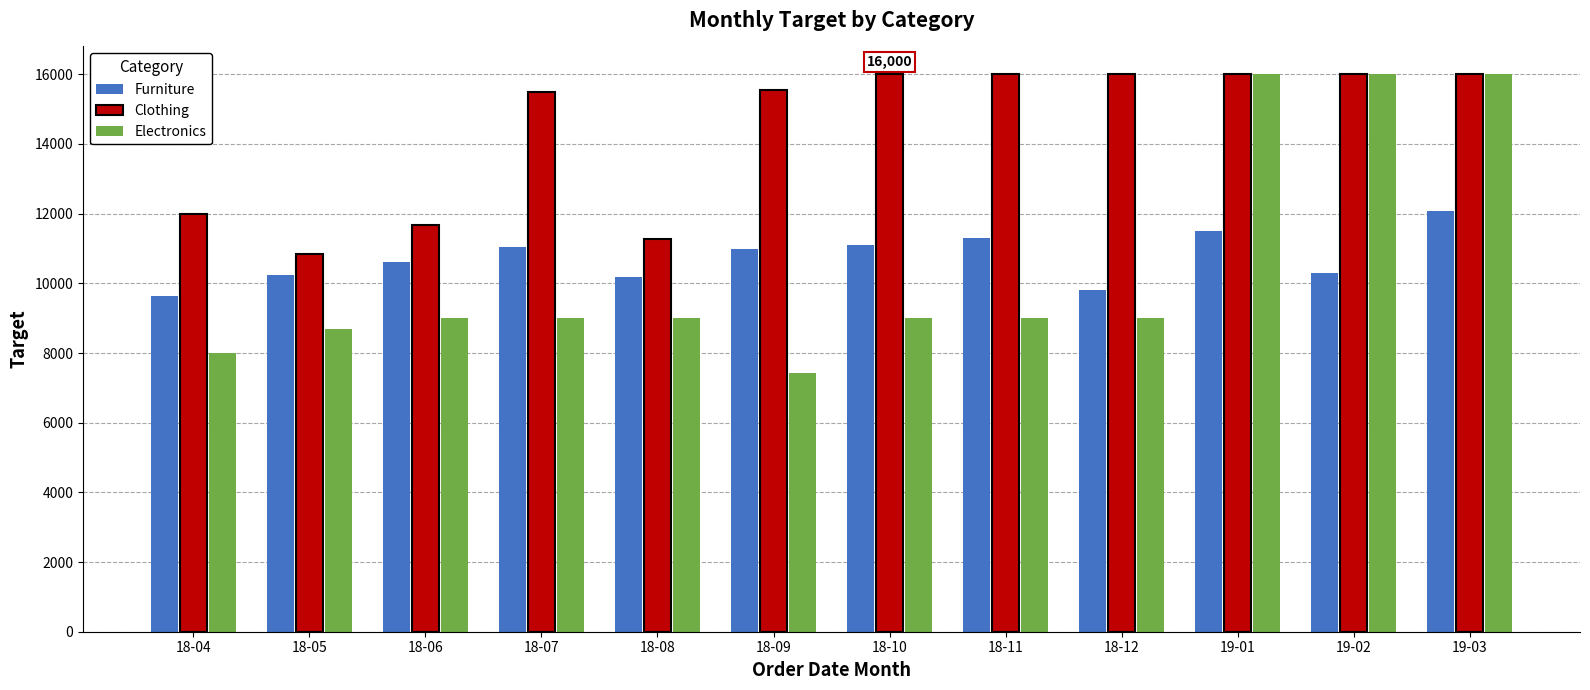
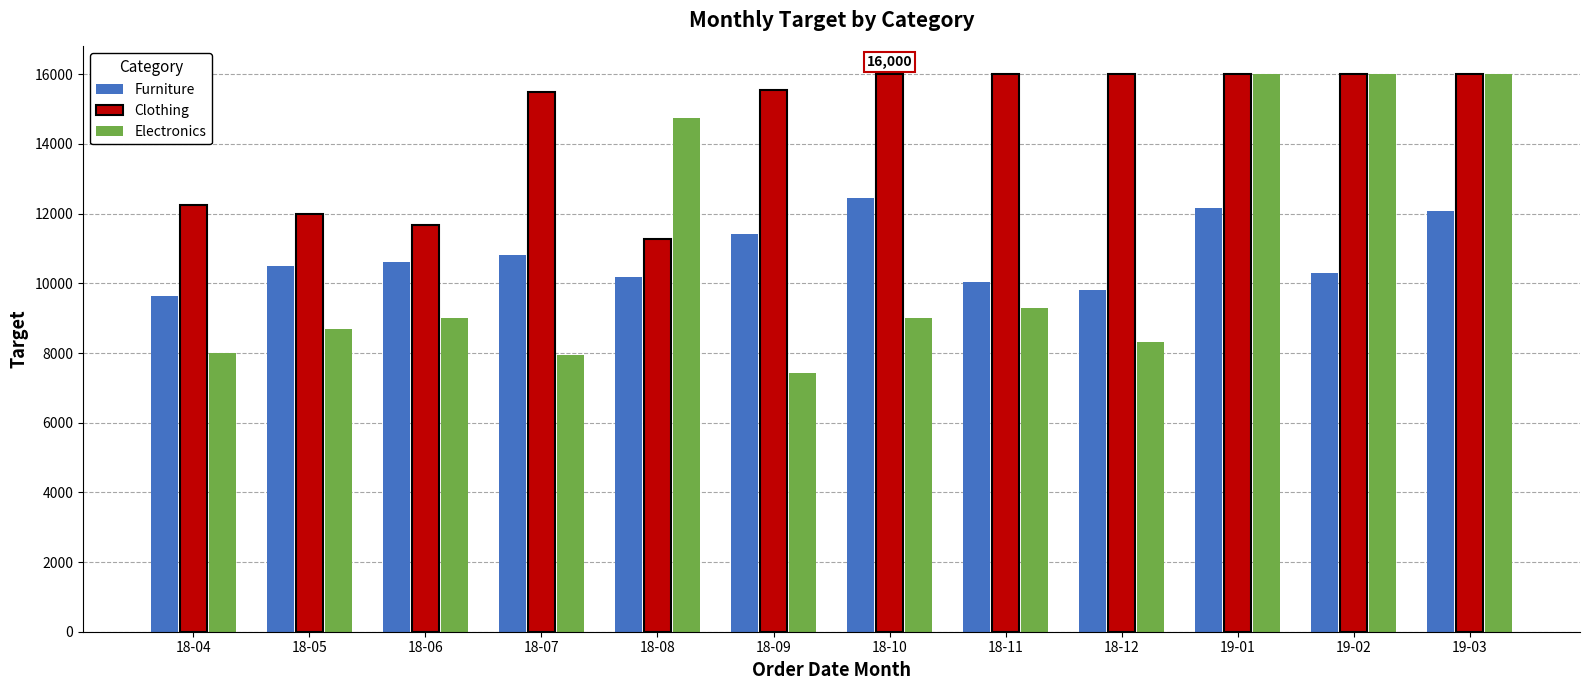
Clothing, 18-04: 12000 -> 12300
Furniture, 18-05: 10200 -> 10500
Clothing, 18-05: 10900 -> 12000
Furniture, 18-07: 11000 -> 10800
Electronics, 18-07: 9000 -> 8000
Electronics, 18-08: 9000 -> 14800
Furniture, 18-09: 11000 -> 11400
Furniture, 18-10: 11100 -> 12400
Furniture, 18-11: 11300 -> 10000
Electronics, 18-11: 9000 -> 9300
Electronics, 18-12: 9000 -> 8300
Furniture, 19-01: 11500 -> 12200
